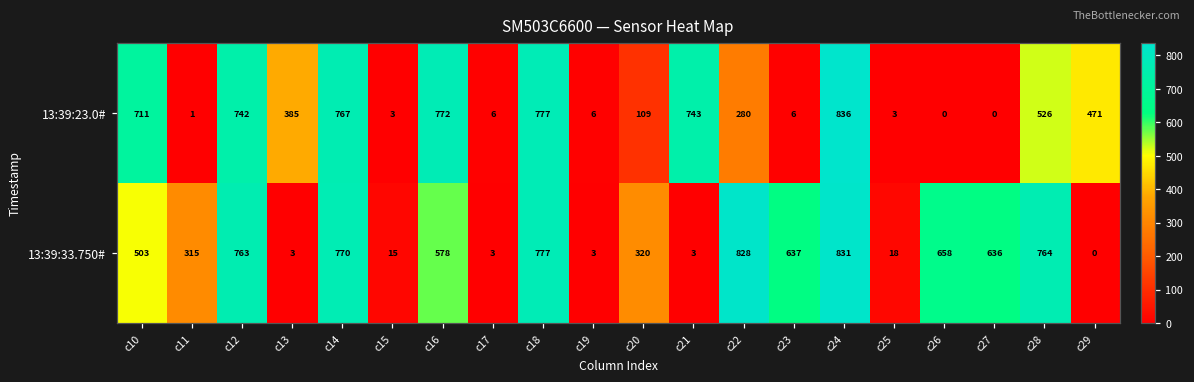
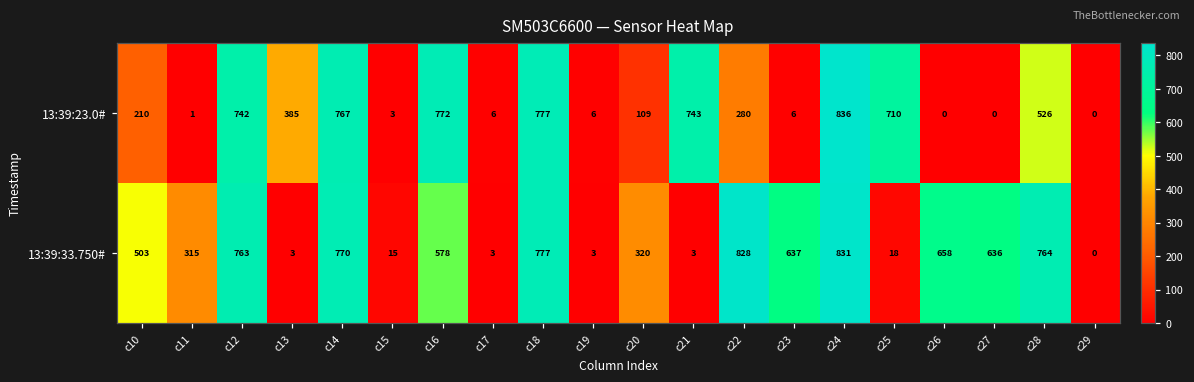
13:39:23.0#, c10: 711 -> 210
13:39:23.0#, c25: 3 -> 710
13:39:23.0#, c29: 471 -> 0
